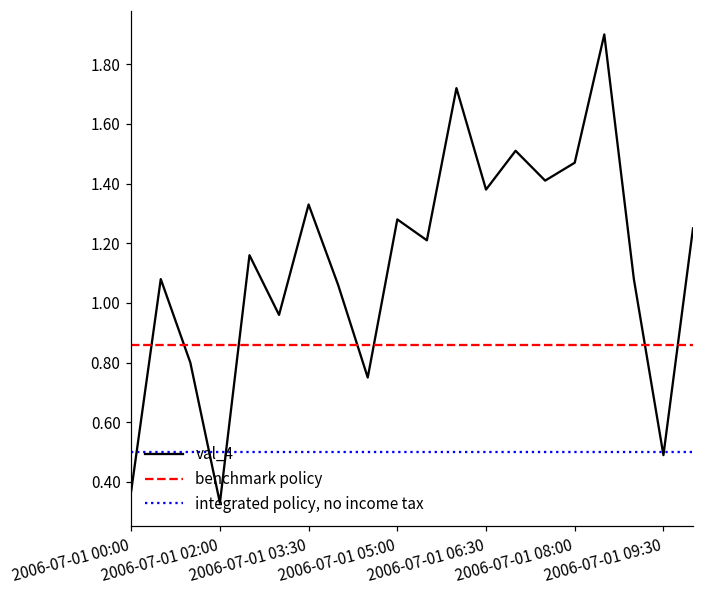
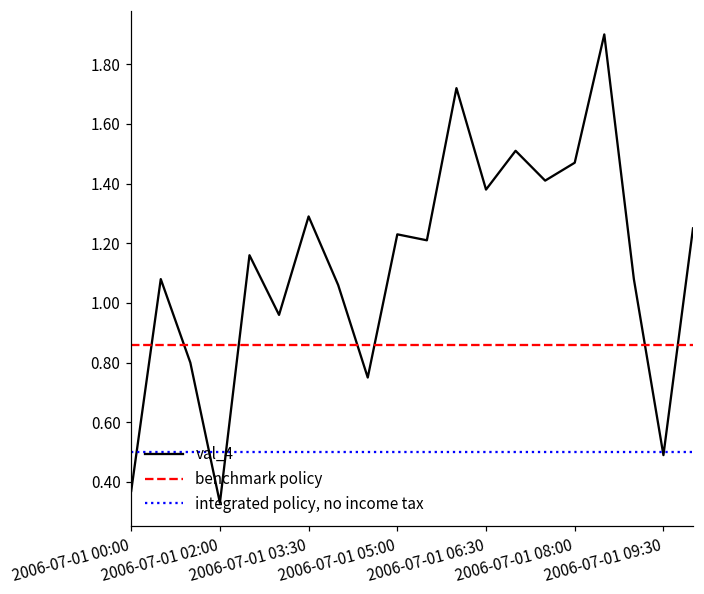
val_4, 2006-07-01 03:30: 1.33 -> 1.29
val_4, 2006-07-01 05:00: 1.28 -> 1.23
